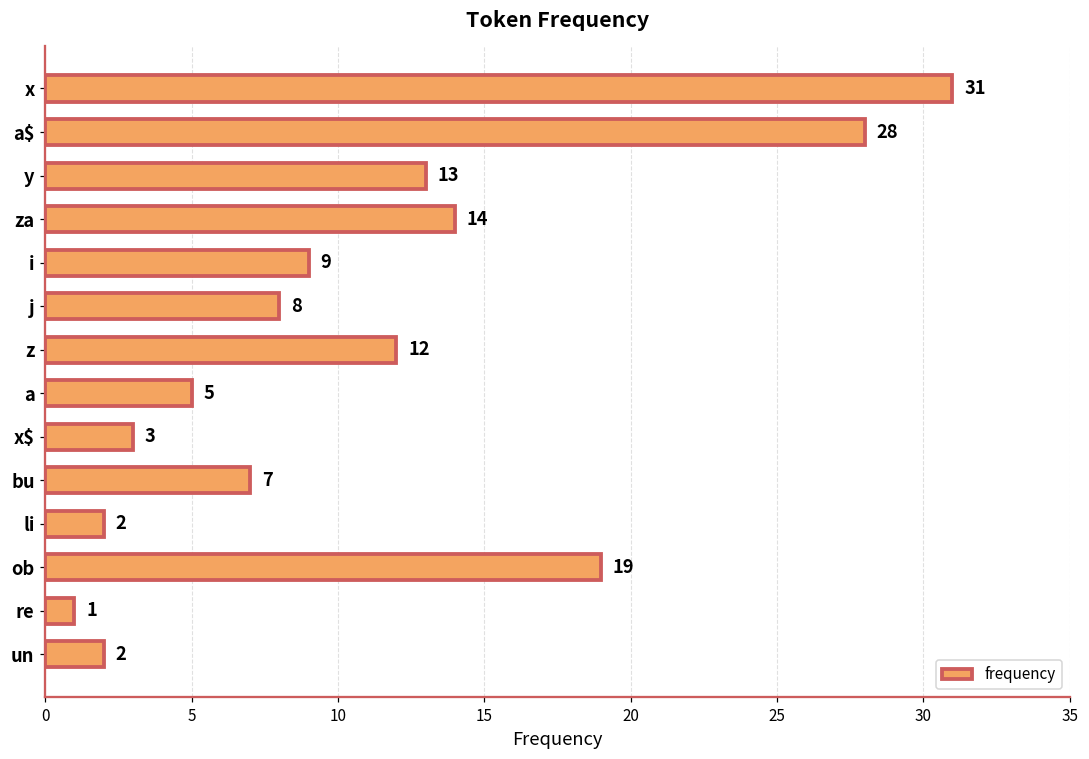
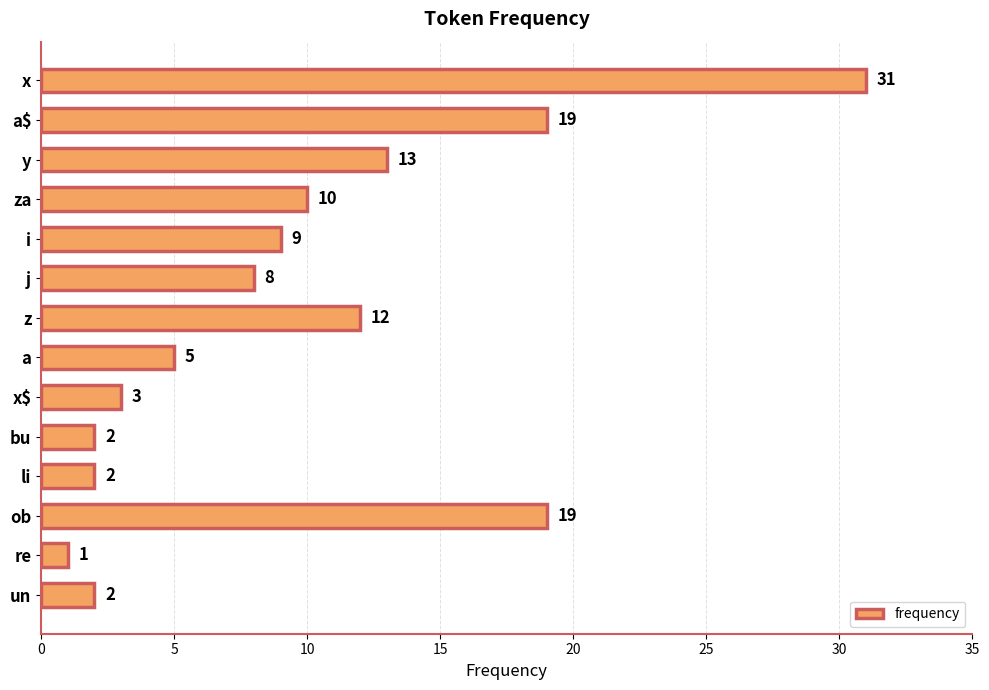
a$: 28 -> 19
za: 14 -> 10
bu: 7 -> 2
